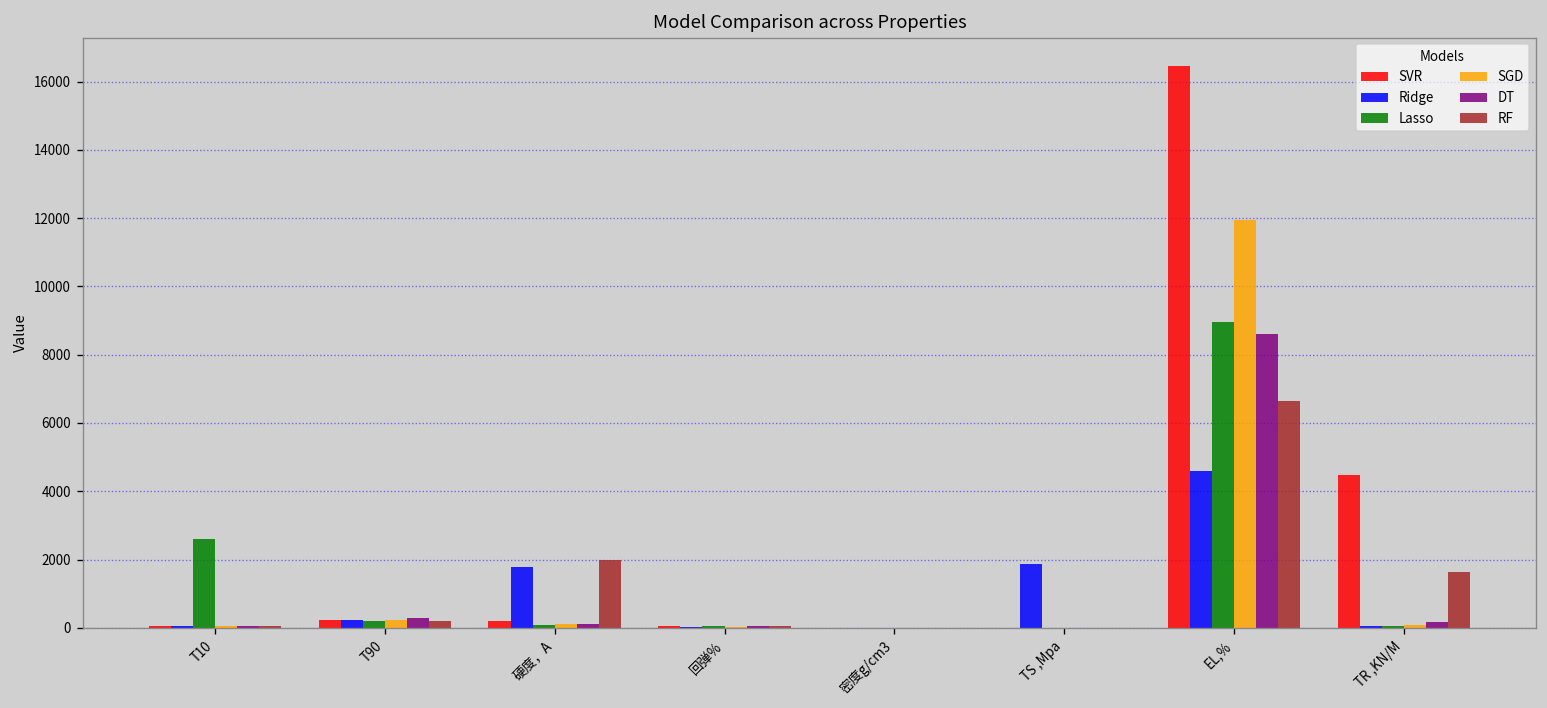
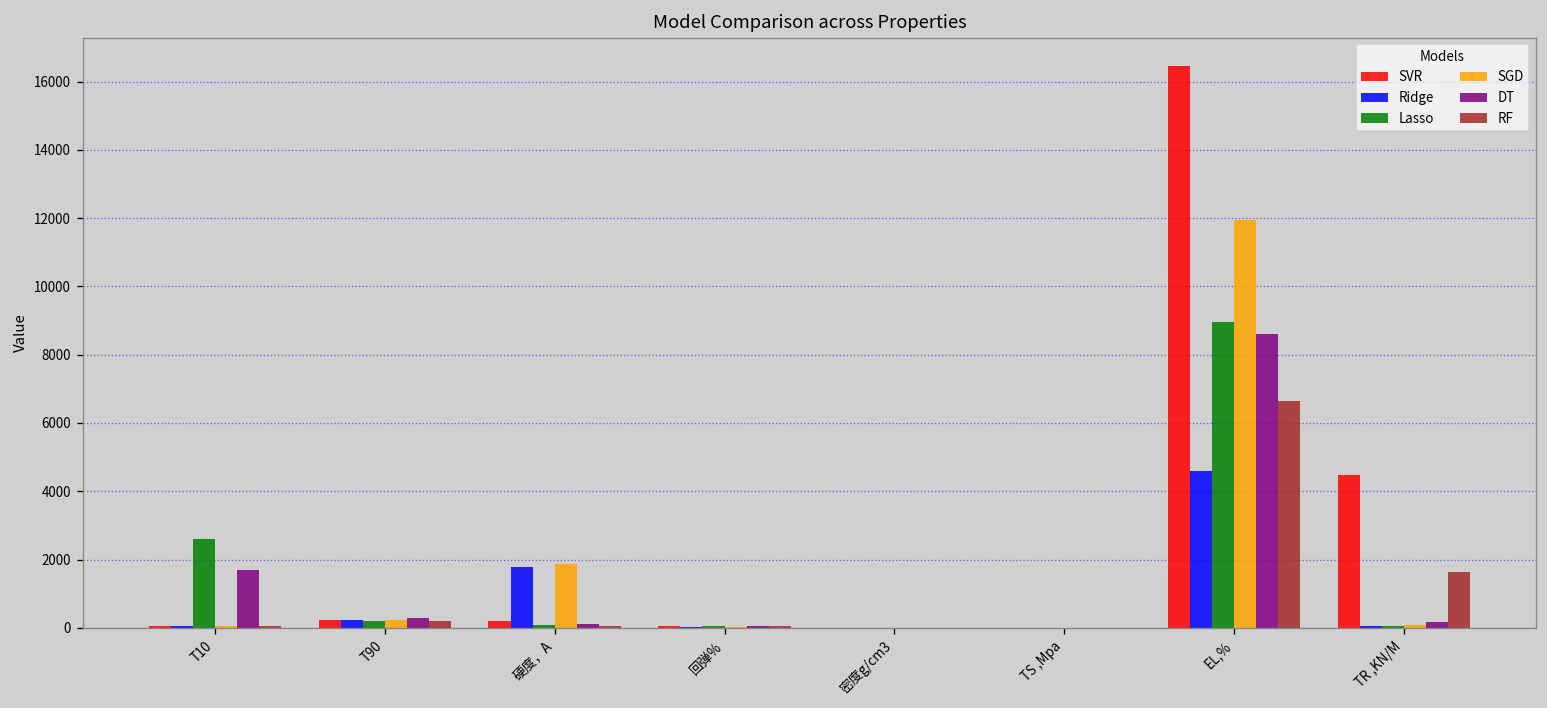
DT, T10: 100 -> 1700
SGD, 硬度，A: 100 -> 1900
RF, 硬度，A: 2000 -> 100
Ridge, TS ,Mpa: 1900 -> 0
